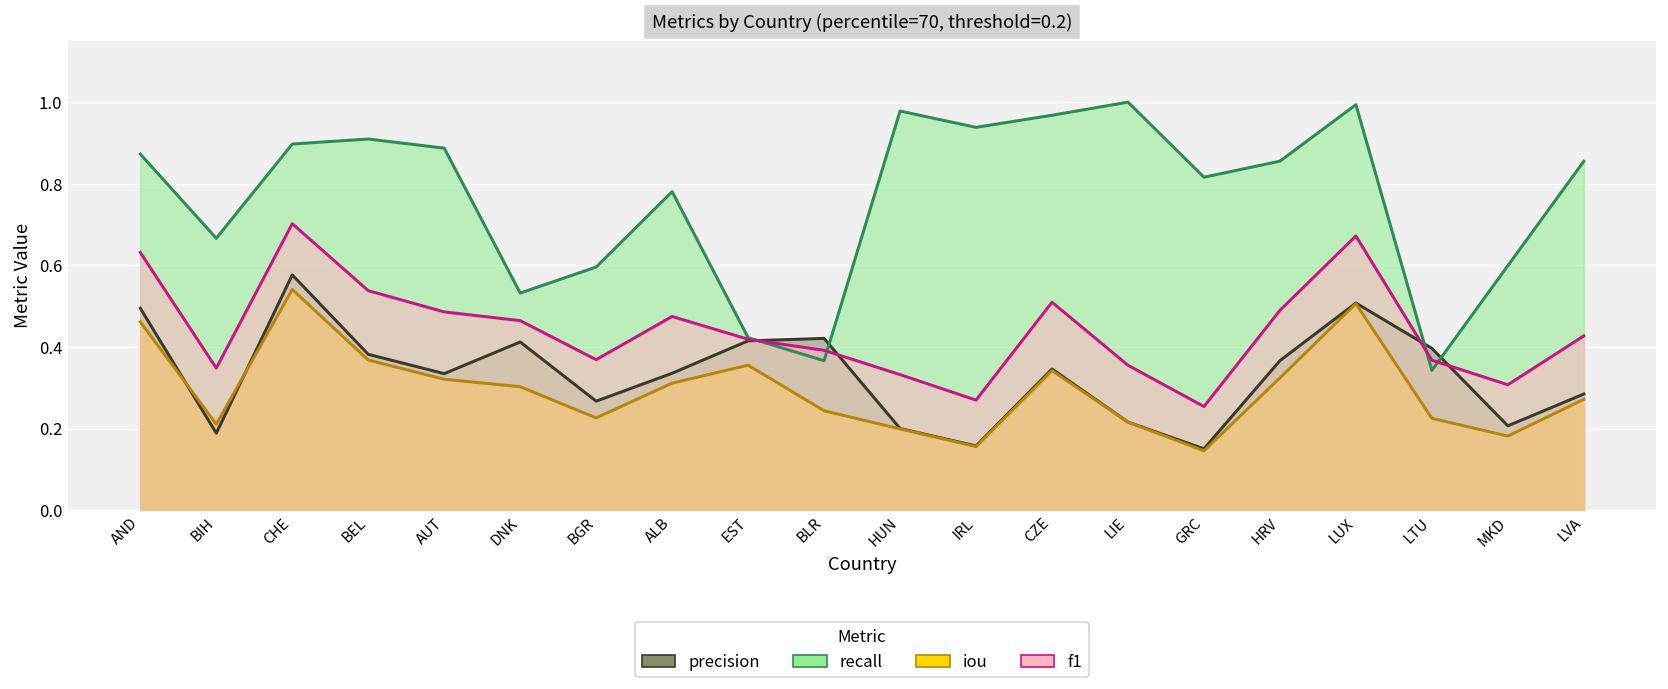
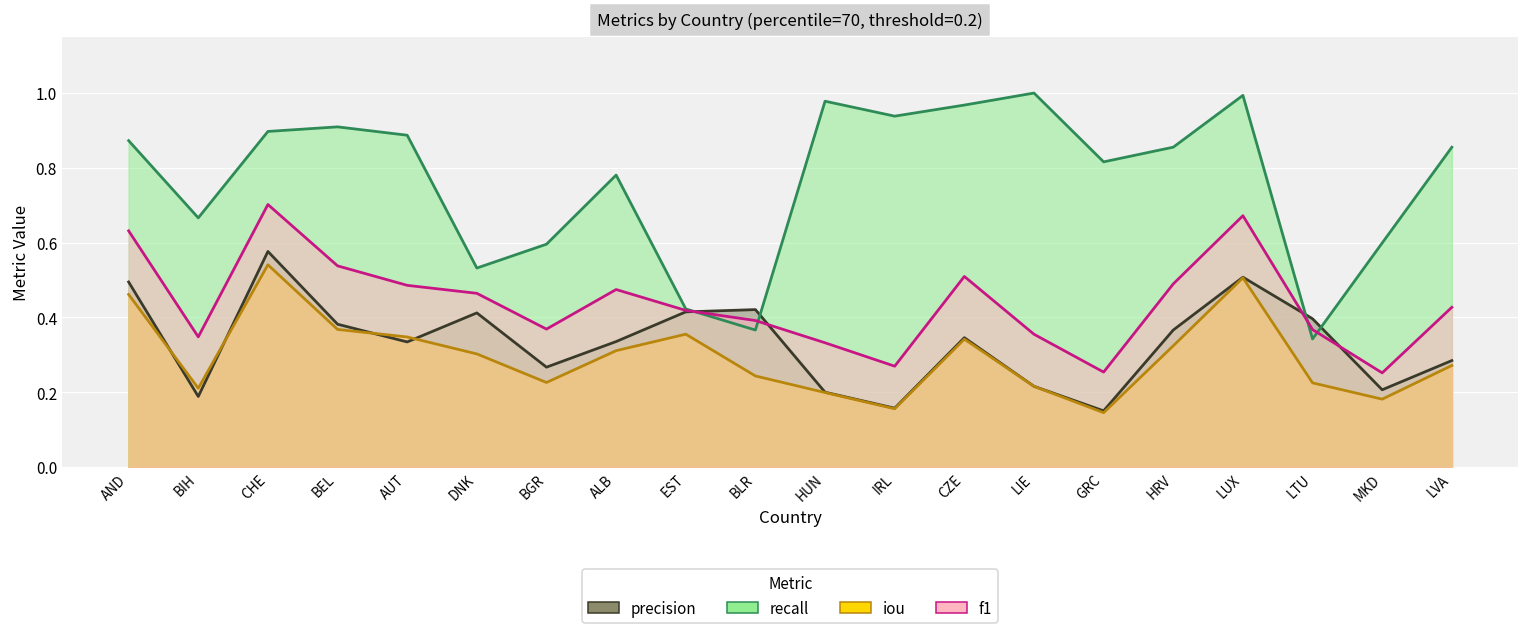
iou, AUT: 0.32 -> 0.35
f1, MKD: 0.31 -> 0.25
